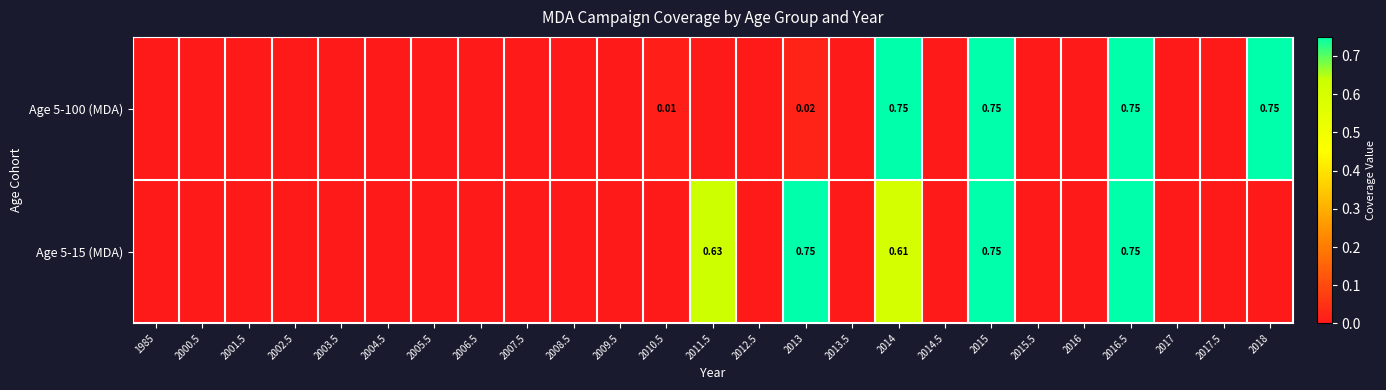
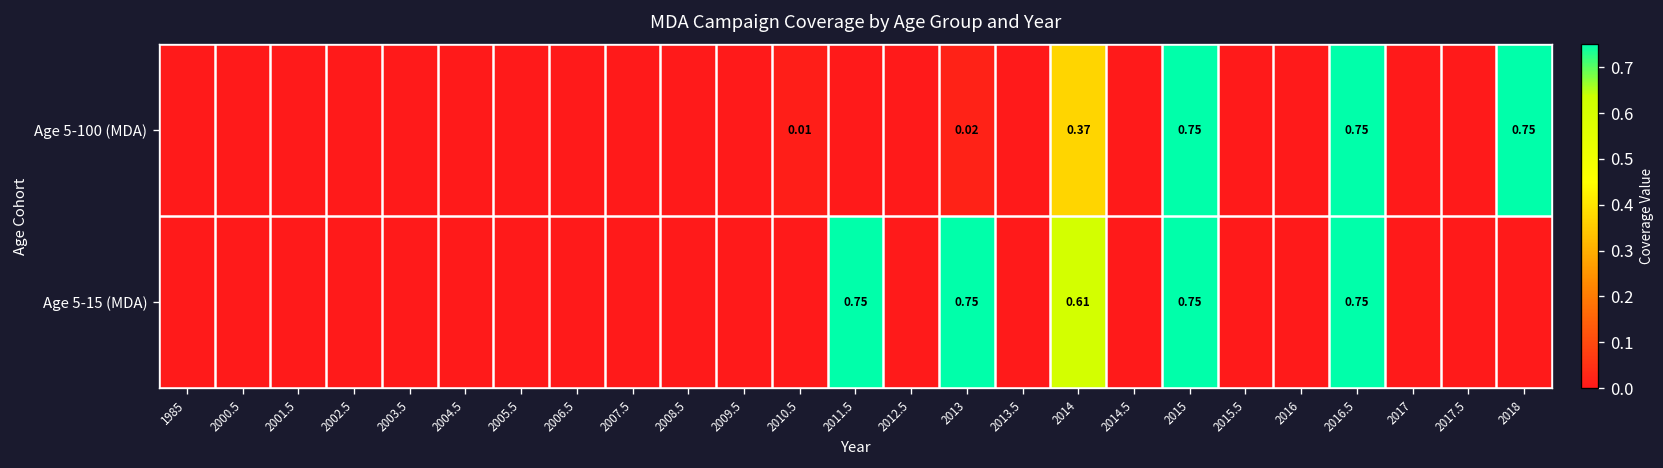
Age 5-100 (MDA), 2014: 0.75 -> 0.37
Age 5-15 (MDA), 2011.5: 0.63 -> 0.75
